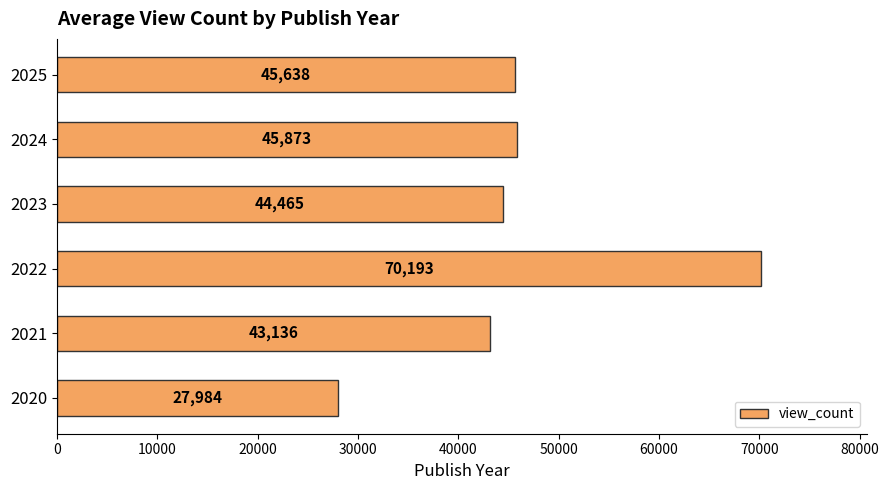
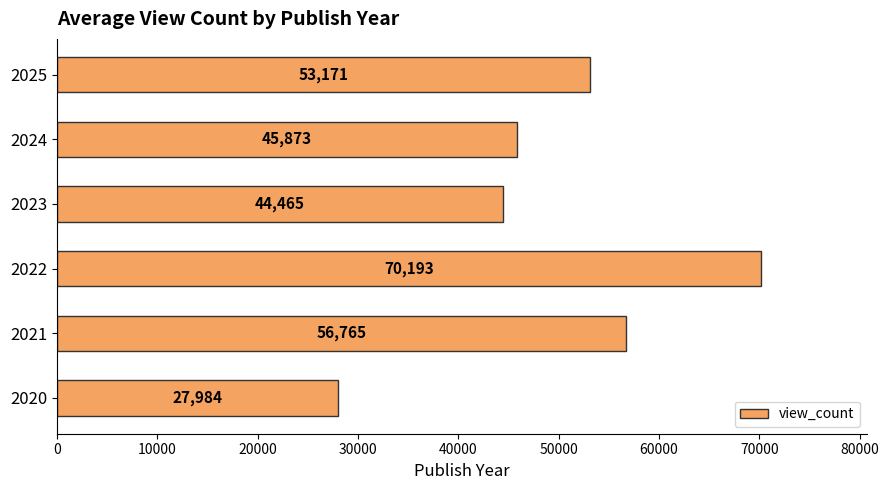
2025: 45,638 -> 53,171
2021: 43,136 -> 56,765
